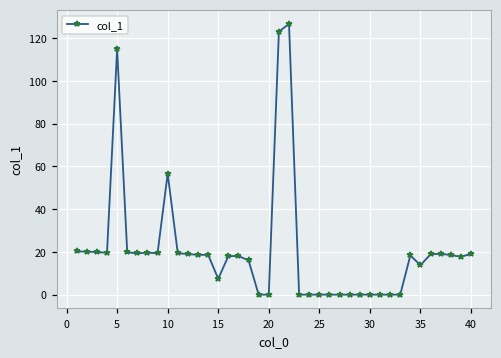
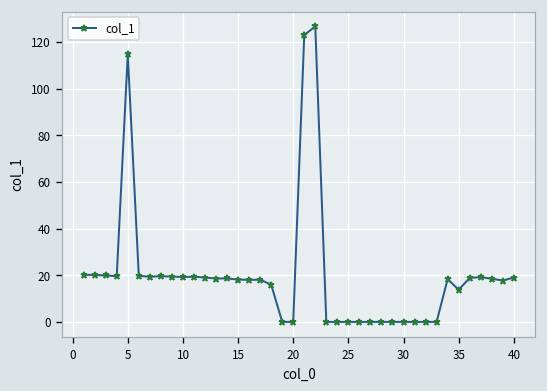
10: 57 -> 19
15: 7 -> 18
